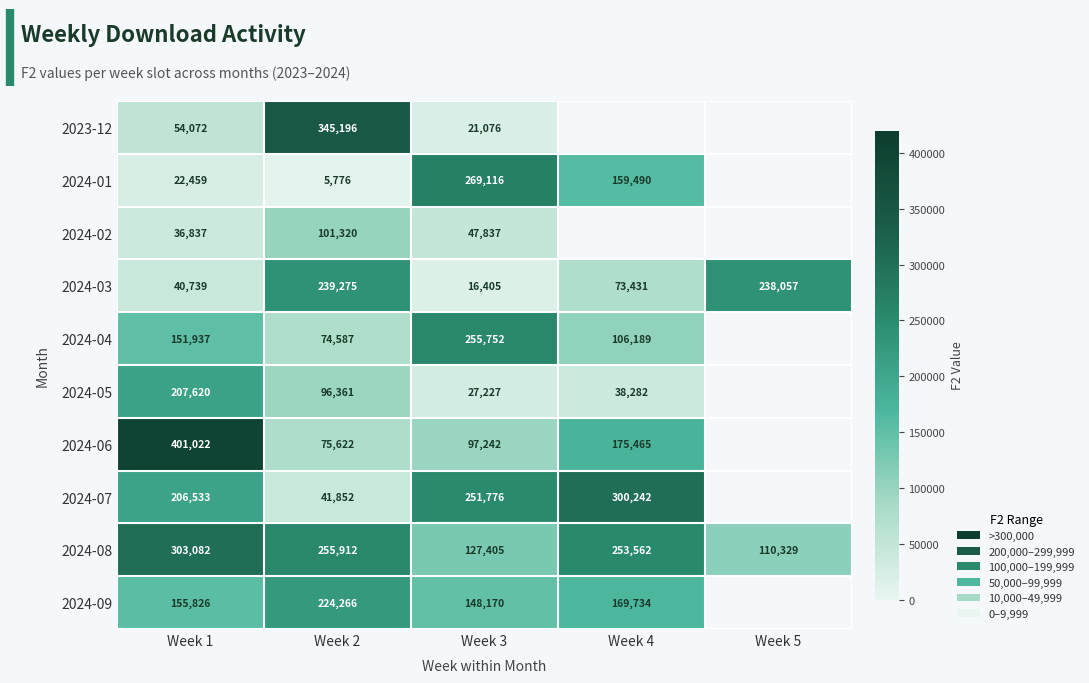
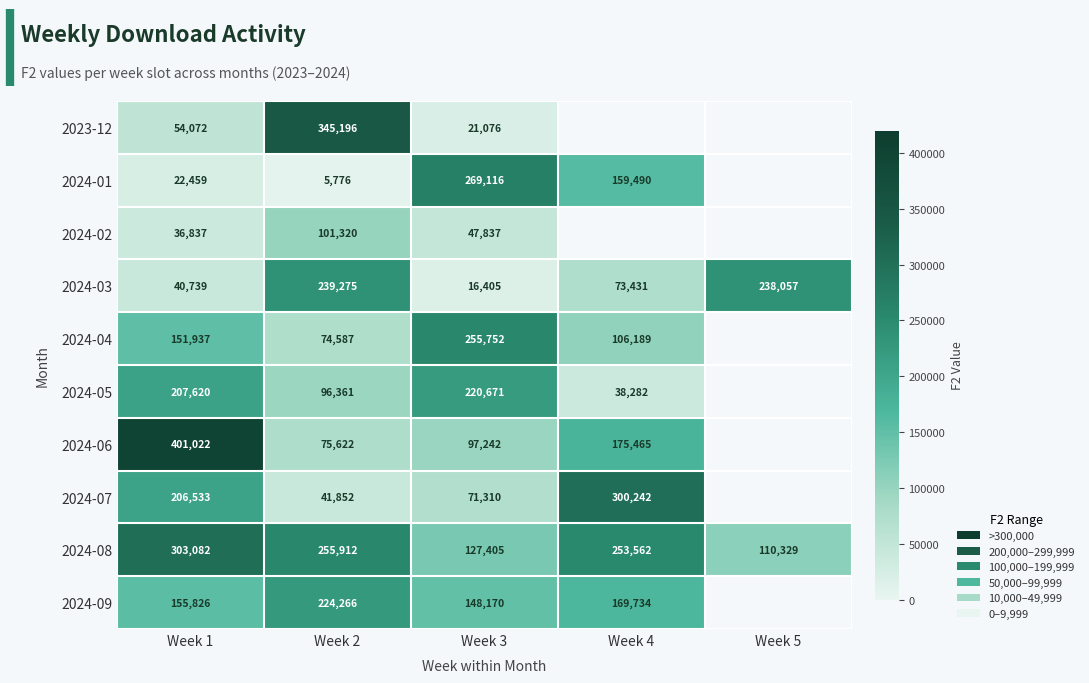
2024-05, Week 3: 27,227 -> 220,671
2024-07, Week 3: 251,776 -> 71,310
